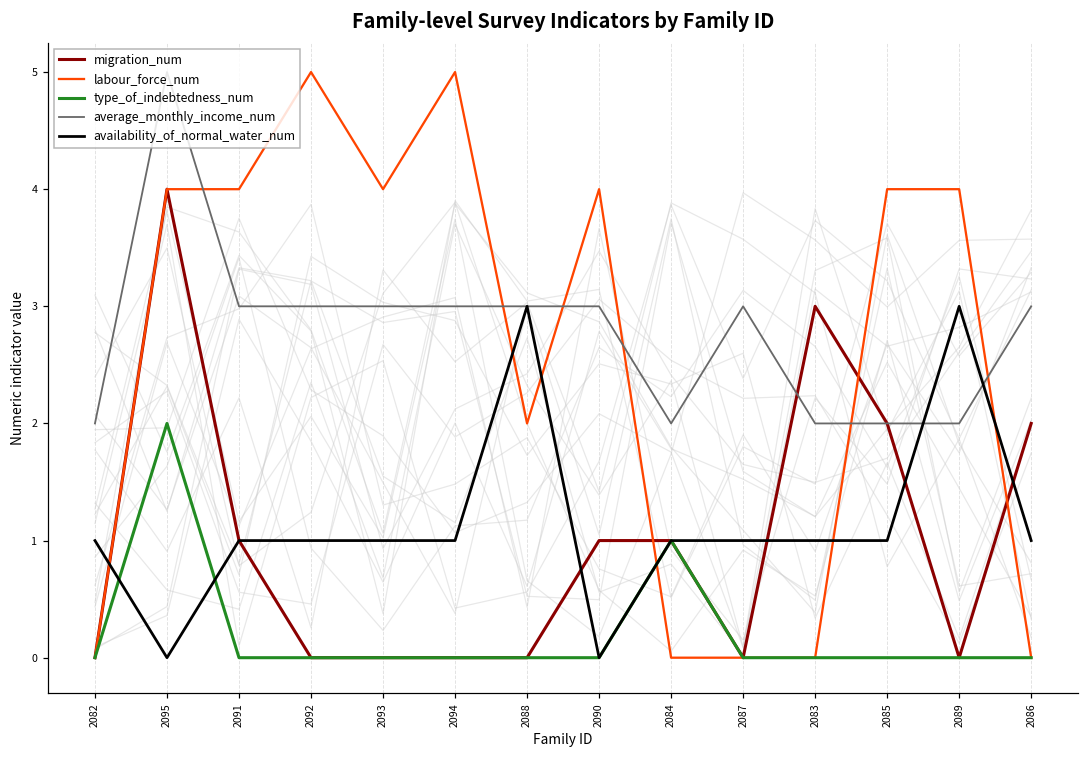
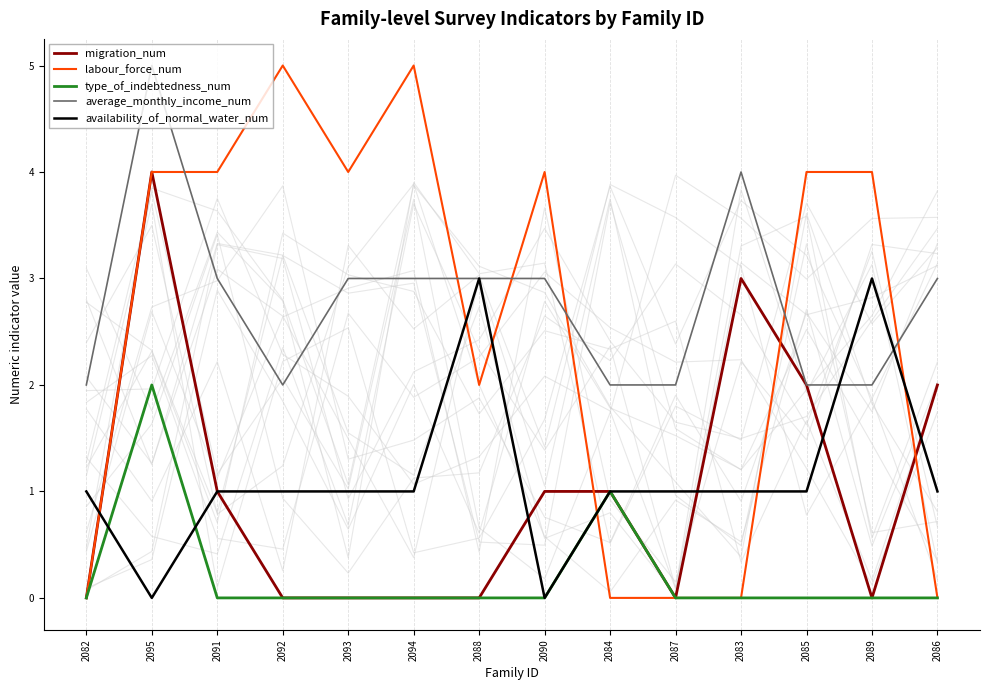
average_monthly_income_num, 2092: 3 -> 2
average_monthly_income_num, 2087: 3 -> 2
average_monthly_income_num, 2083: 2 -> 4
